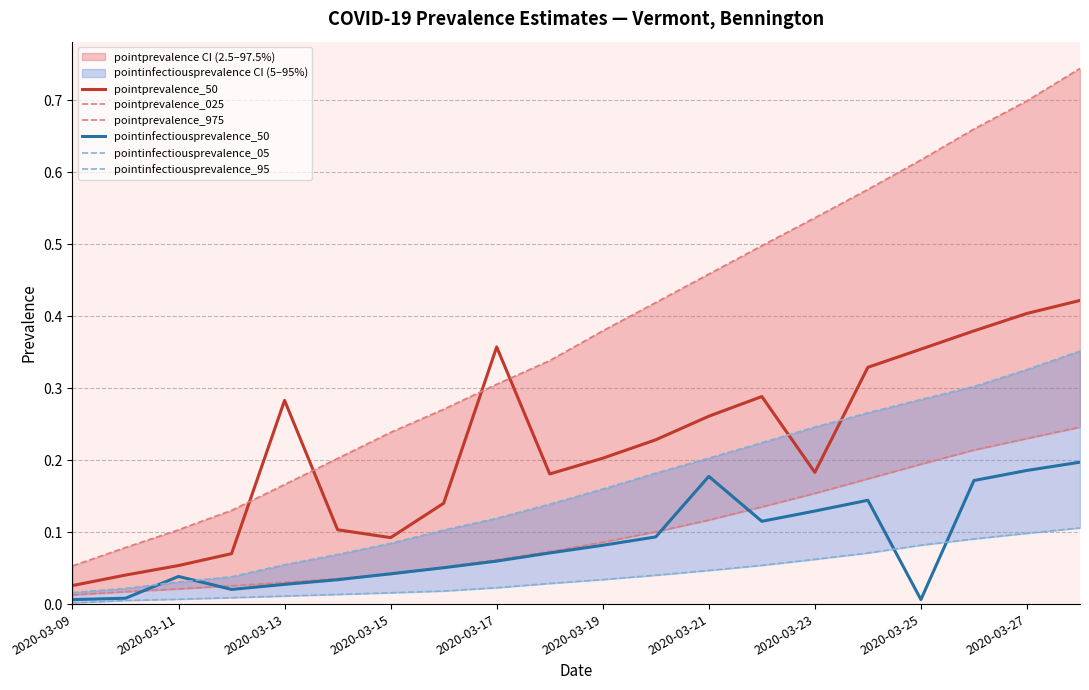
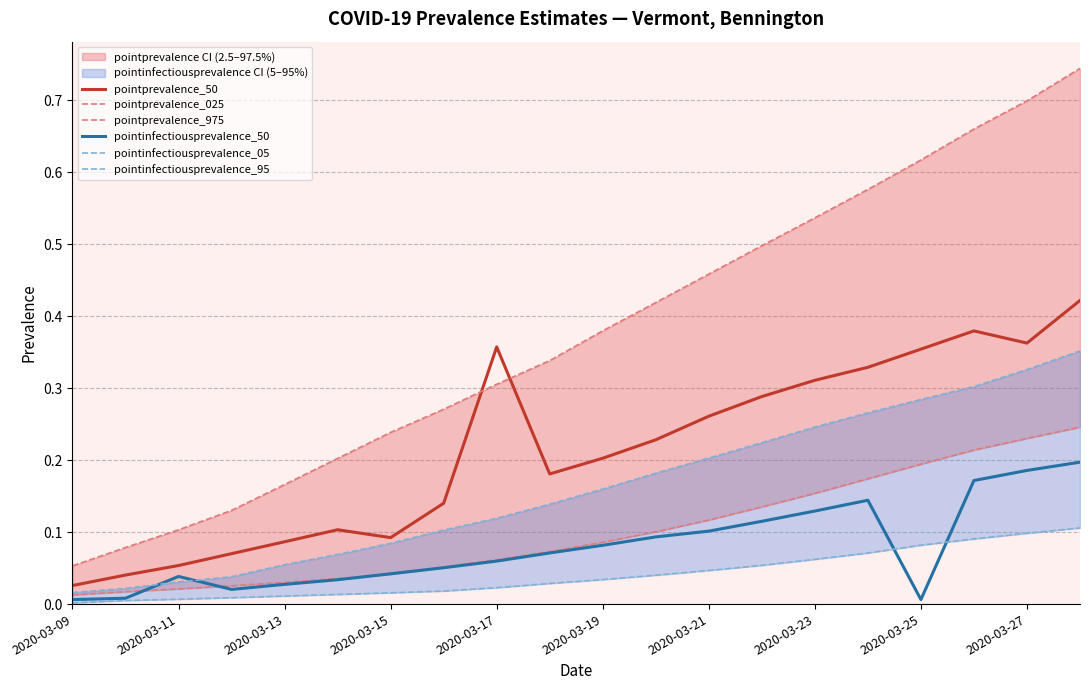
pointprevalence_50, 2020-03-13: 0.28 -> 0.09
pointinfectiousprevalence_50, 2020-03-21: 0.18 -> 0.10
pointprevalence_50, 2020-03-23: 0.18 -> 0.31
pointprevalence_50, 2020-03-27: 0.40 -> 0.36
